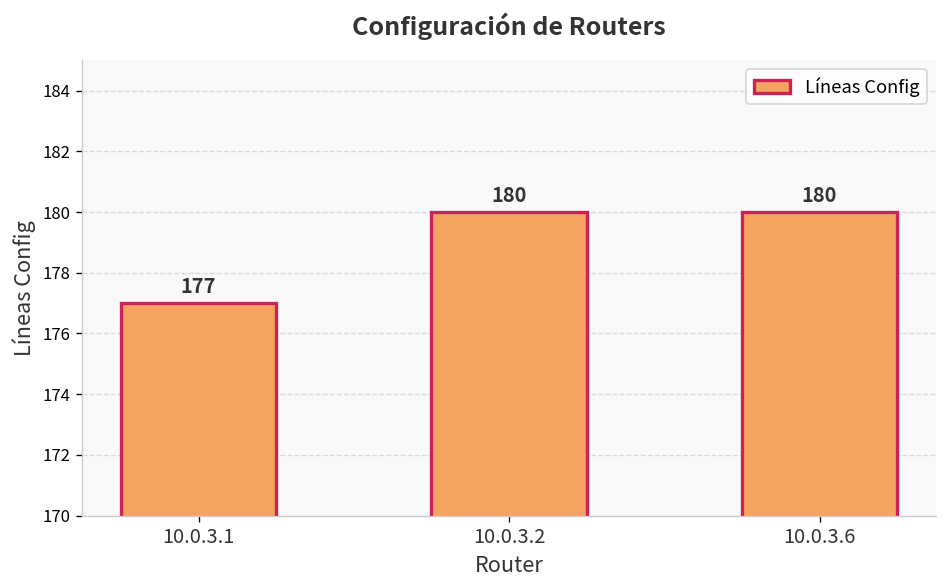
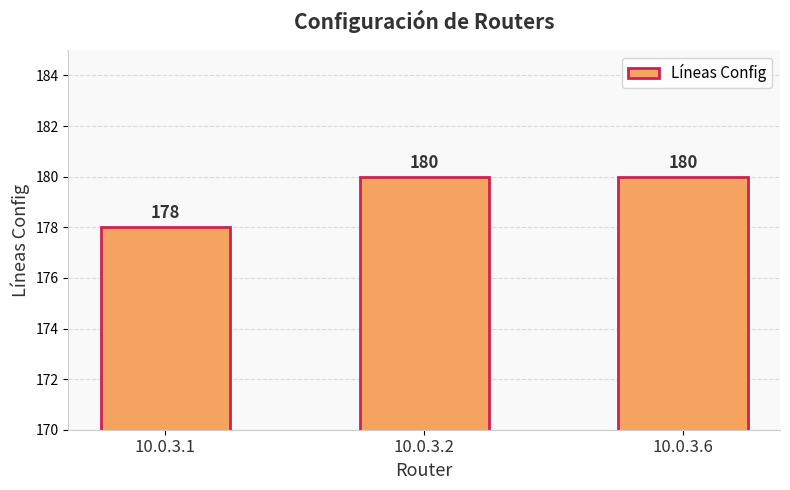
10.0.3.1: 177 -> 178
